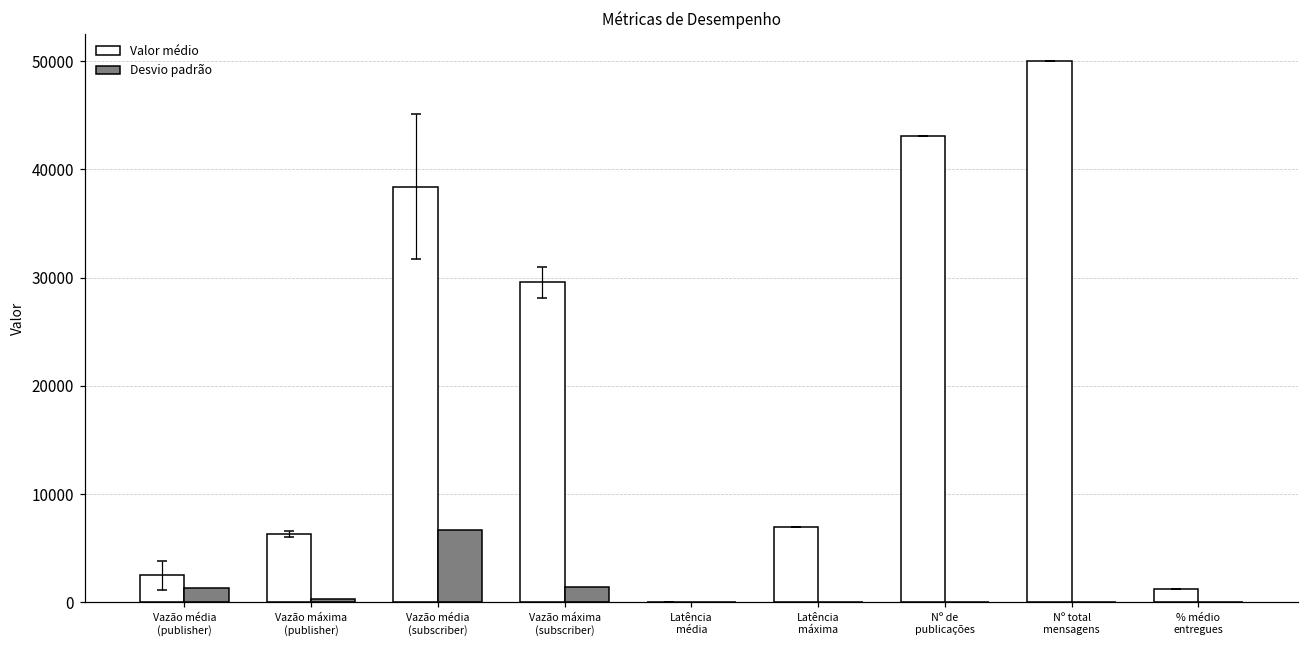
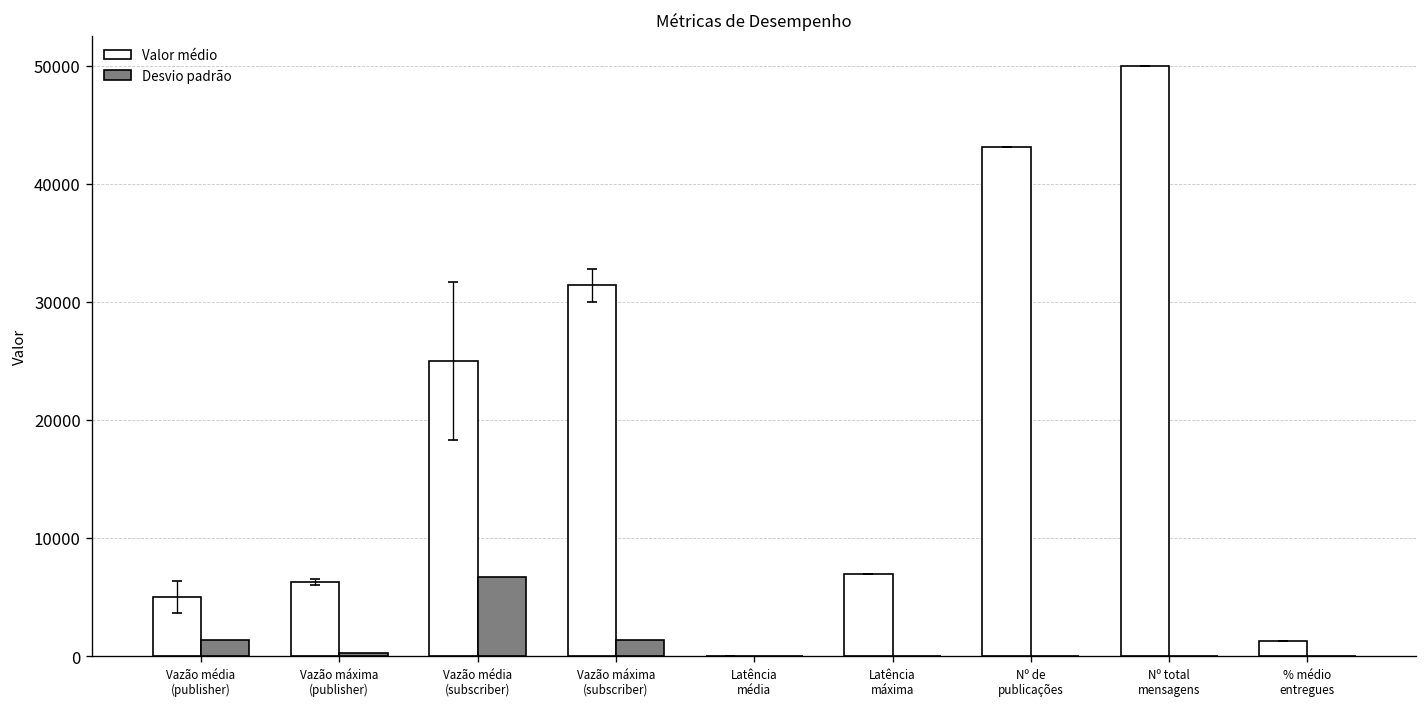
Valor médio, Vazão média (publisher): 3000 -> 5000
Valor médio, Vazão média (subscriber): 38000 -> 25000
Valor médio, Vazão máxima (subscriber): 30000 -> 31000
